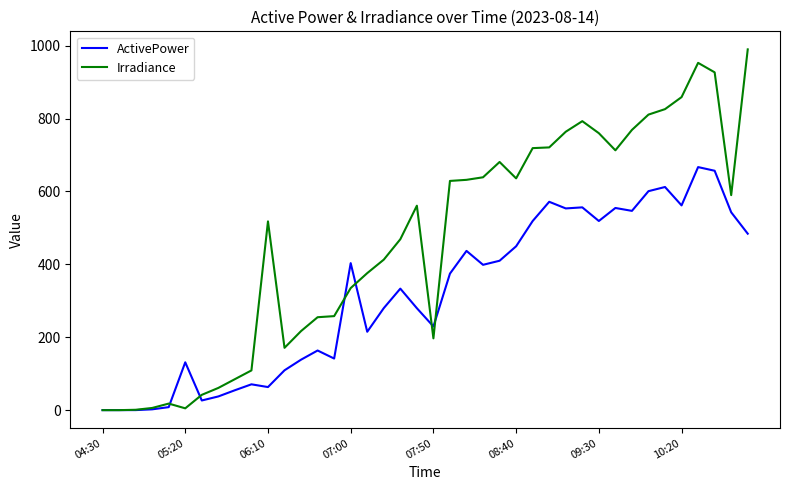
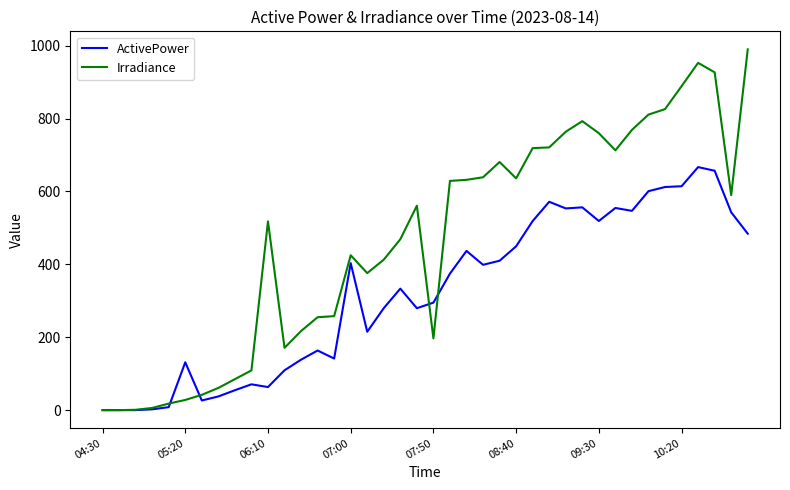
Irradiance, 05:20: 10 -> 30
Irradiance, 07:00: 340 -> 430
ActivePower, 07:50: 230 -> 300
ActivePower, 10:20: 560 -> 610
Irradiance, 10:20: 860 -> 890
